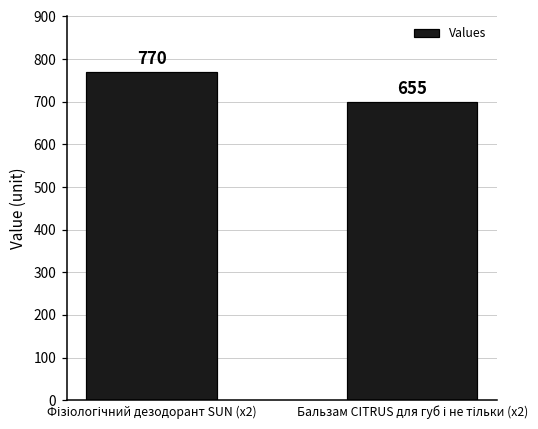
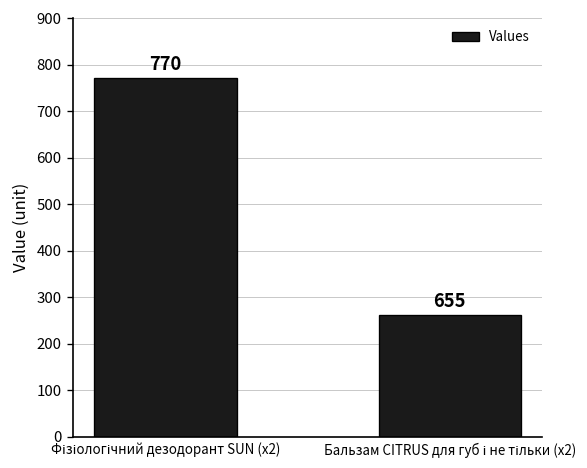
Бальзам CITRUS для губ і не тільки (x2): 700 -> 260
